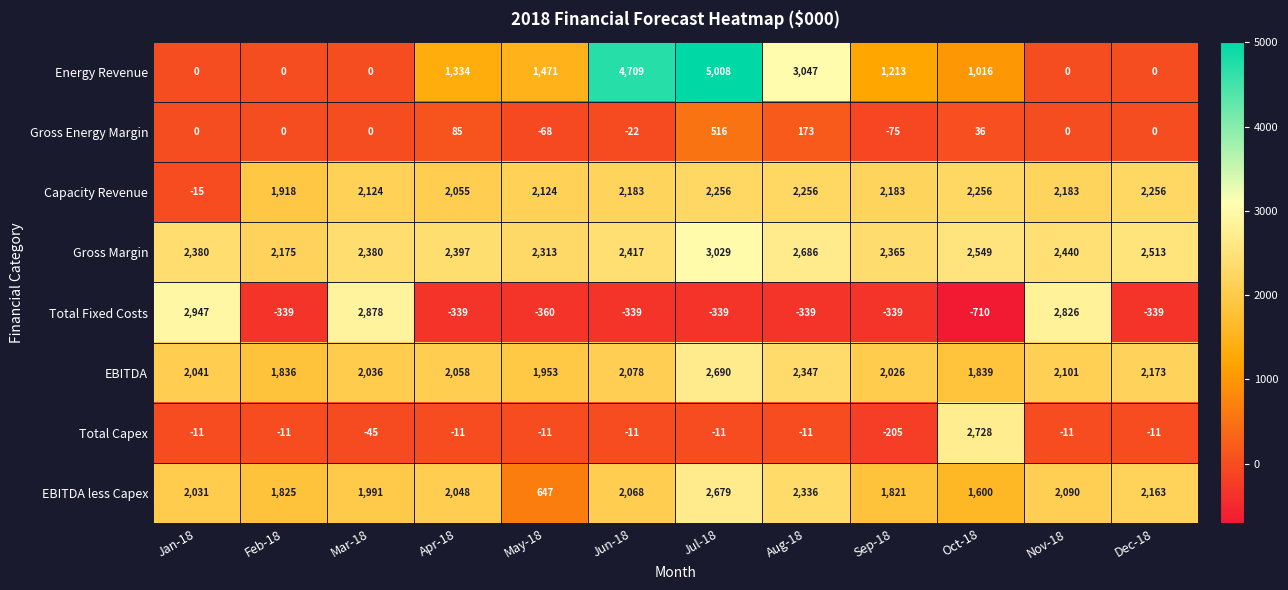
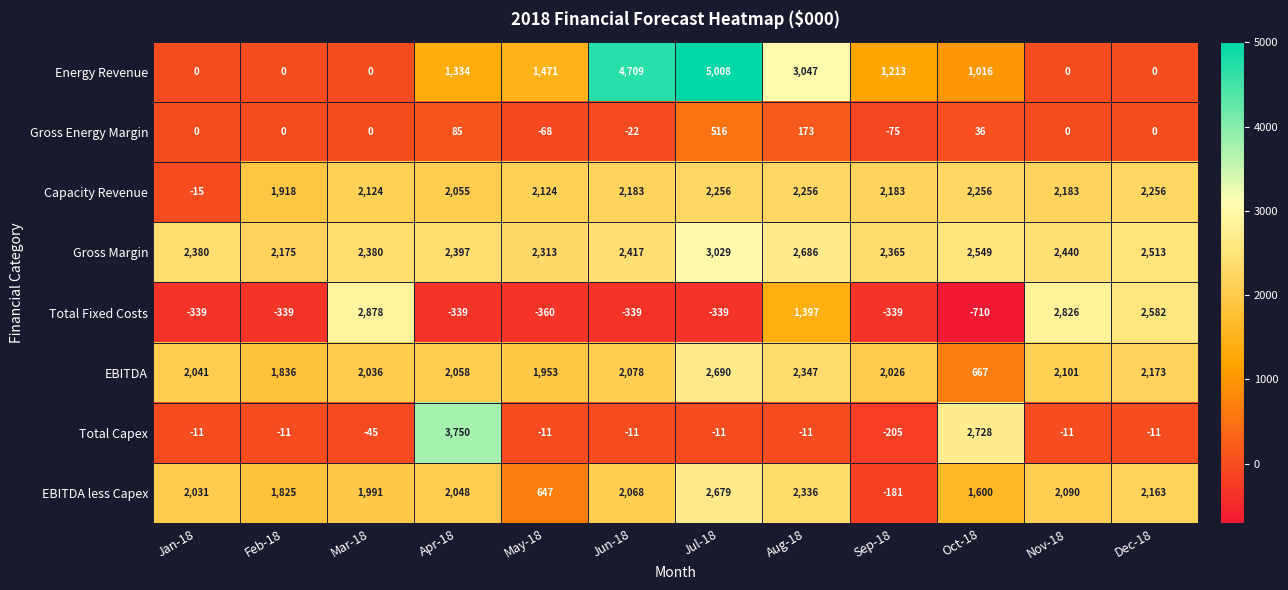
Total Fixed Costs, Jan-18: 2,947 -> -339
Total Fixed Costs, Aug-18: -339 -> 1,397
Total Fixed Costs, Dec-18: -339 -> 2,582
EBITDA, Oct-18: 1,839 -> 667
Total Capex, Apr-18: -11 -> 3,750
EBITDA less Capex, Sep-18: 1,821 -> -181
